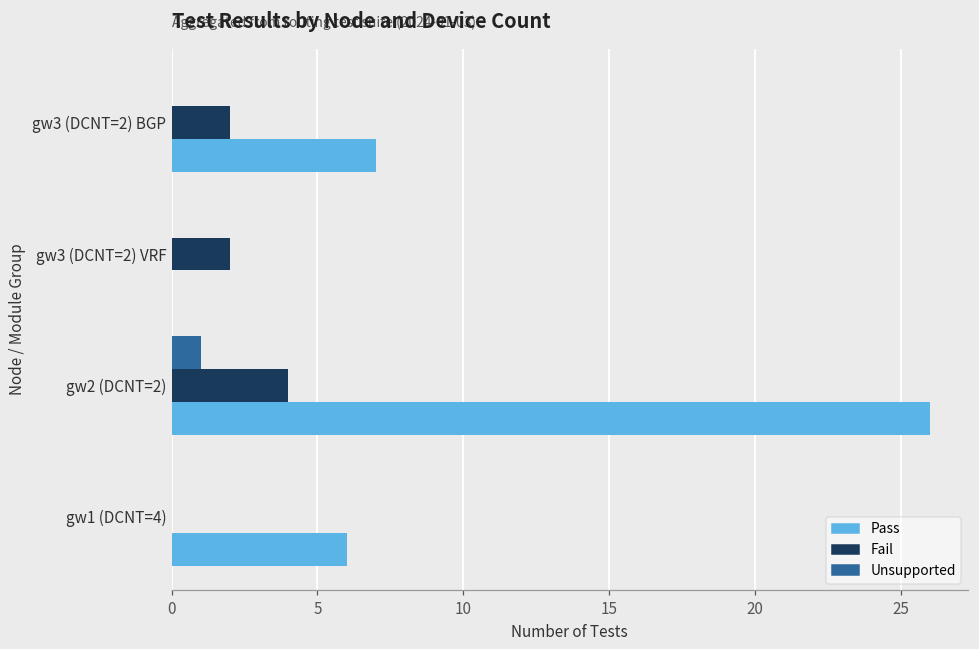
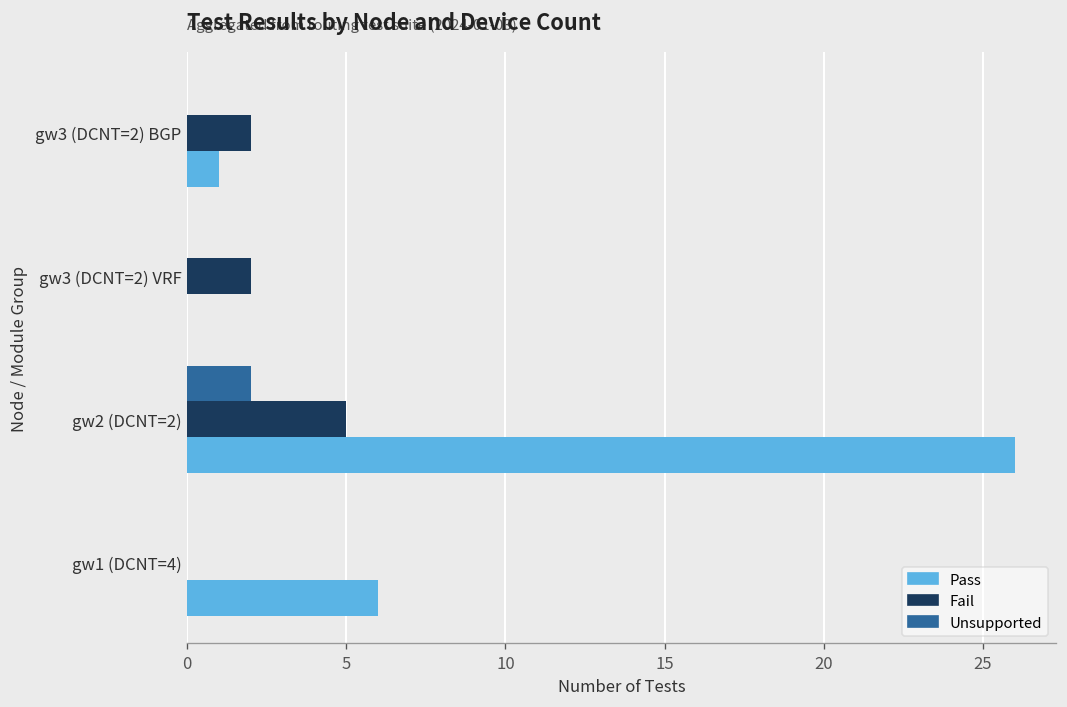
Pass, gw3 (DCNT=2) BGP: 7 -> 1
Unsupported, gw2 (DCNT=2): 1 -> 2
Fail, gw2 (DCNT=2): 4 -> 5
